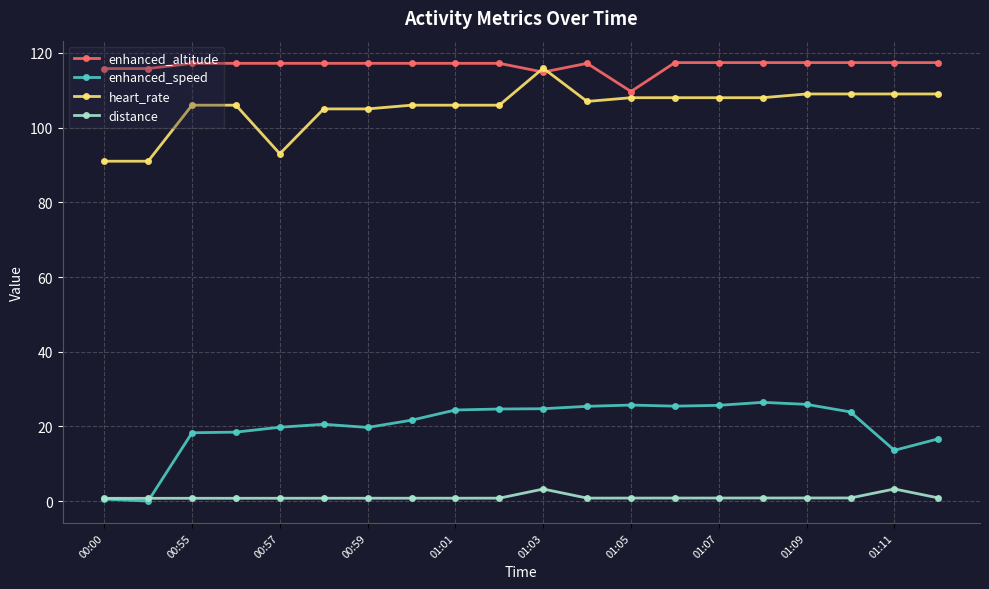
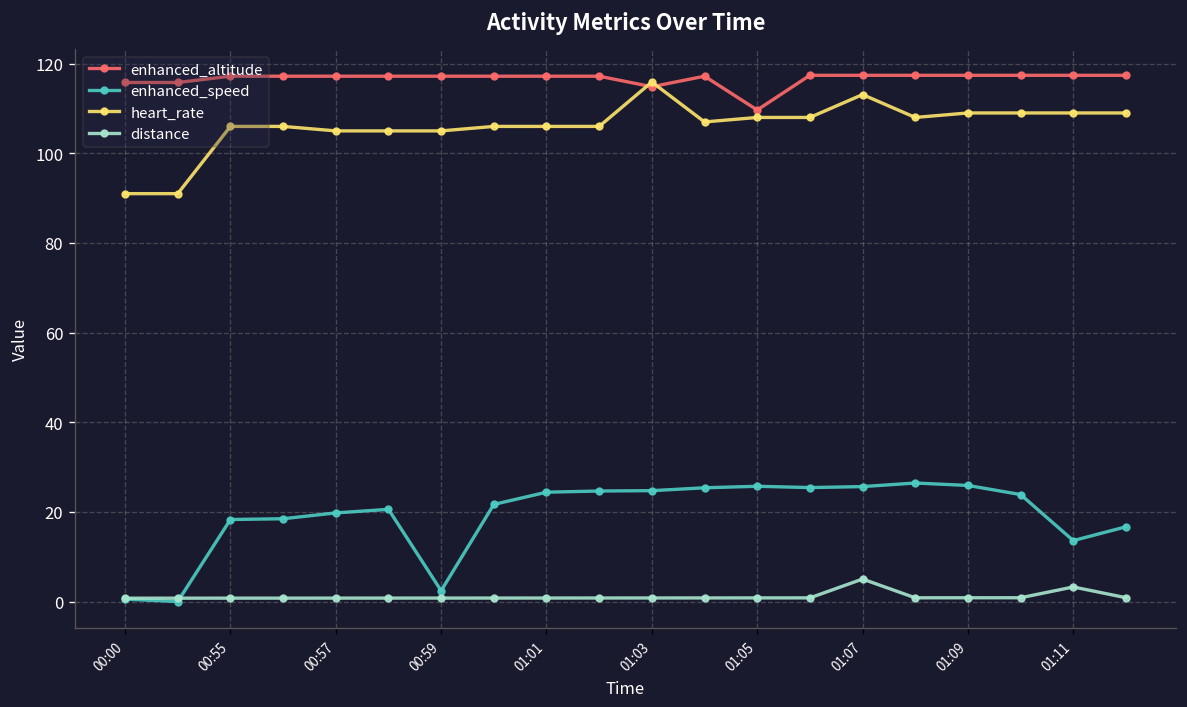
heart_rate, 00:57: 93 -> 105
enhanced_speed, 00:59: 20 -> 2
distance, 01:03: 3 -> 1
heart_rate, 01:07: 108 -> 113
distance, 01:07: 1 -> 5
